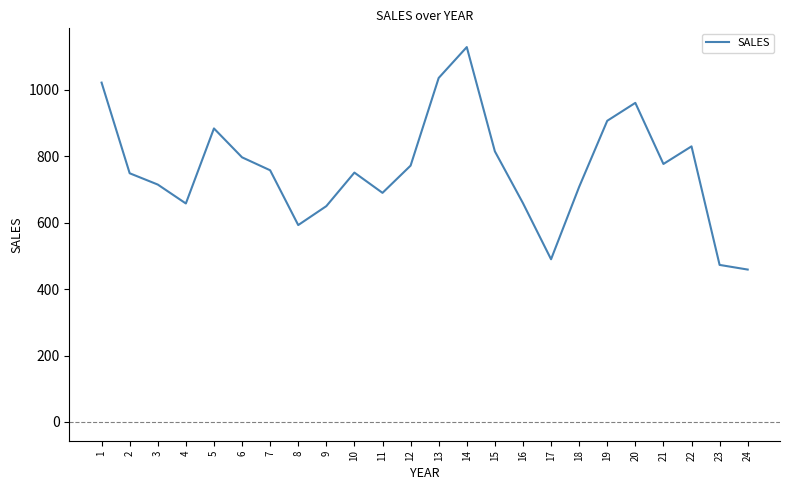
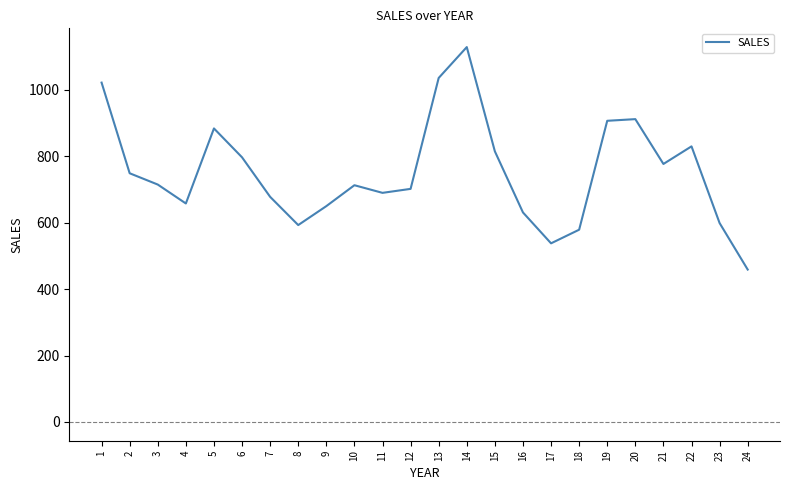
7: 760 -> 680
10: 750 -> 710
12: 770 -> 700
16: 660 -> 630
17: 490 -> 540
18: 710 -> 580
20: 960 -> 910
23: 470 -> 600
